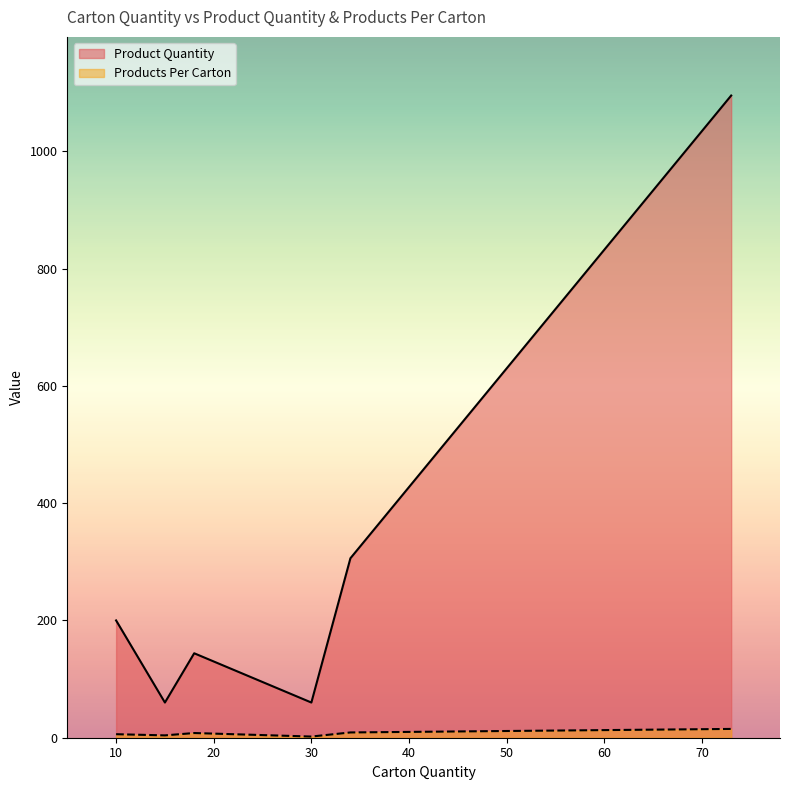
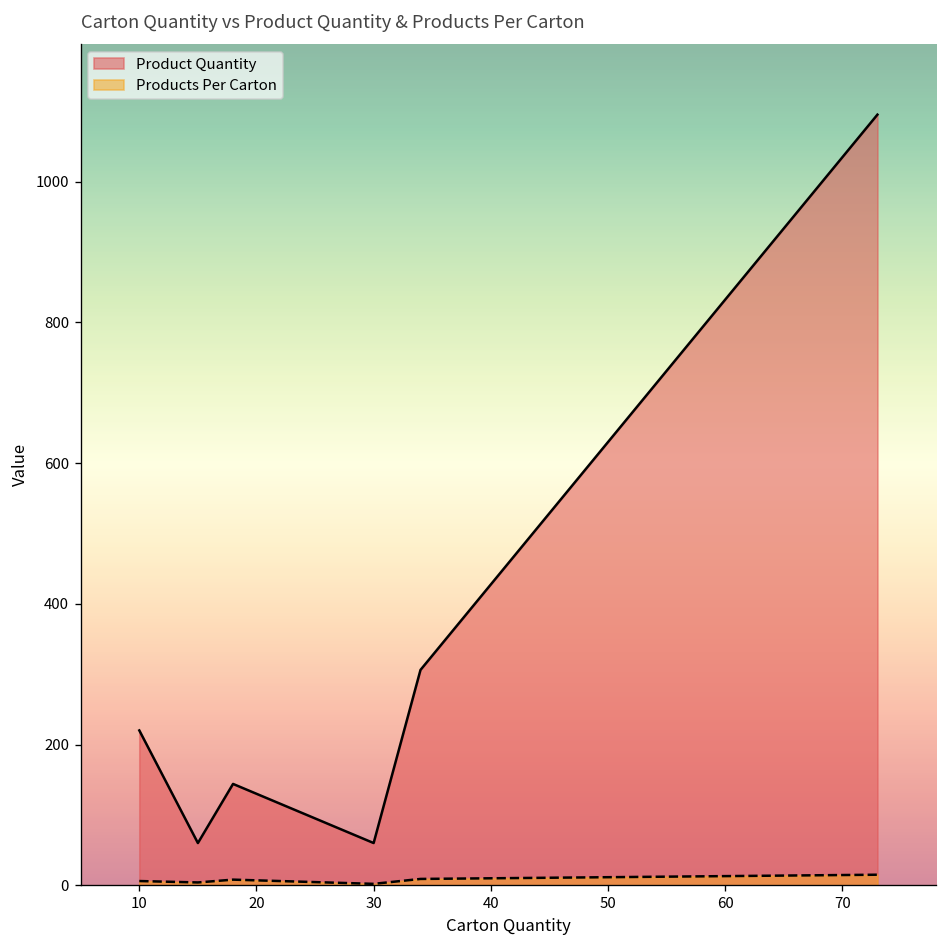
Product Quantity, 10: 200 -> 220
